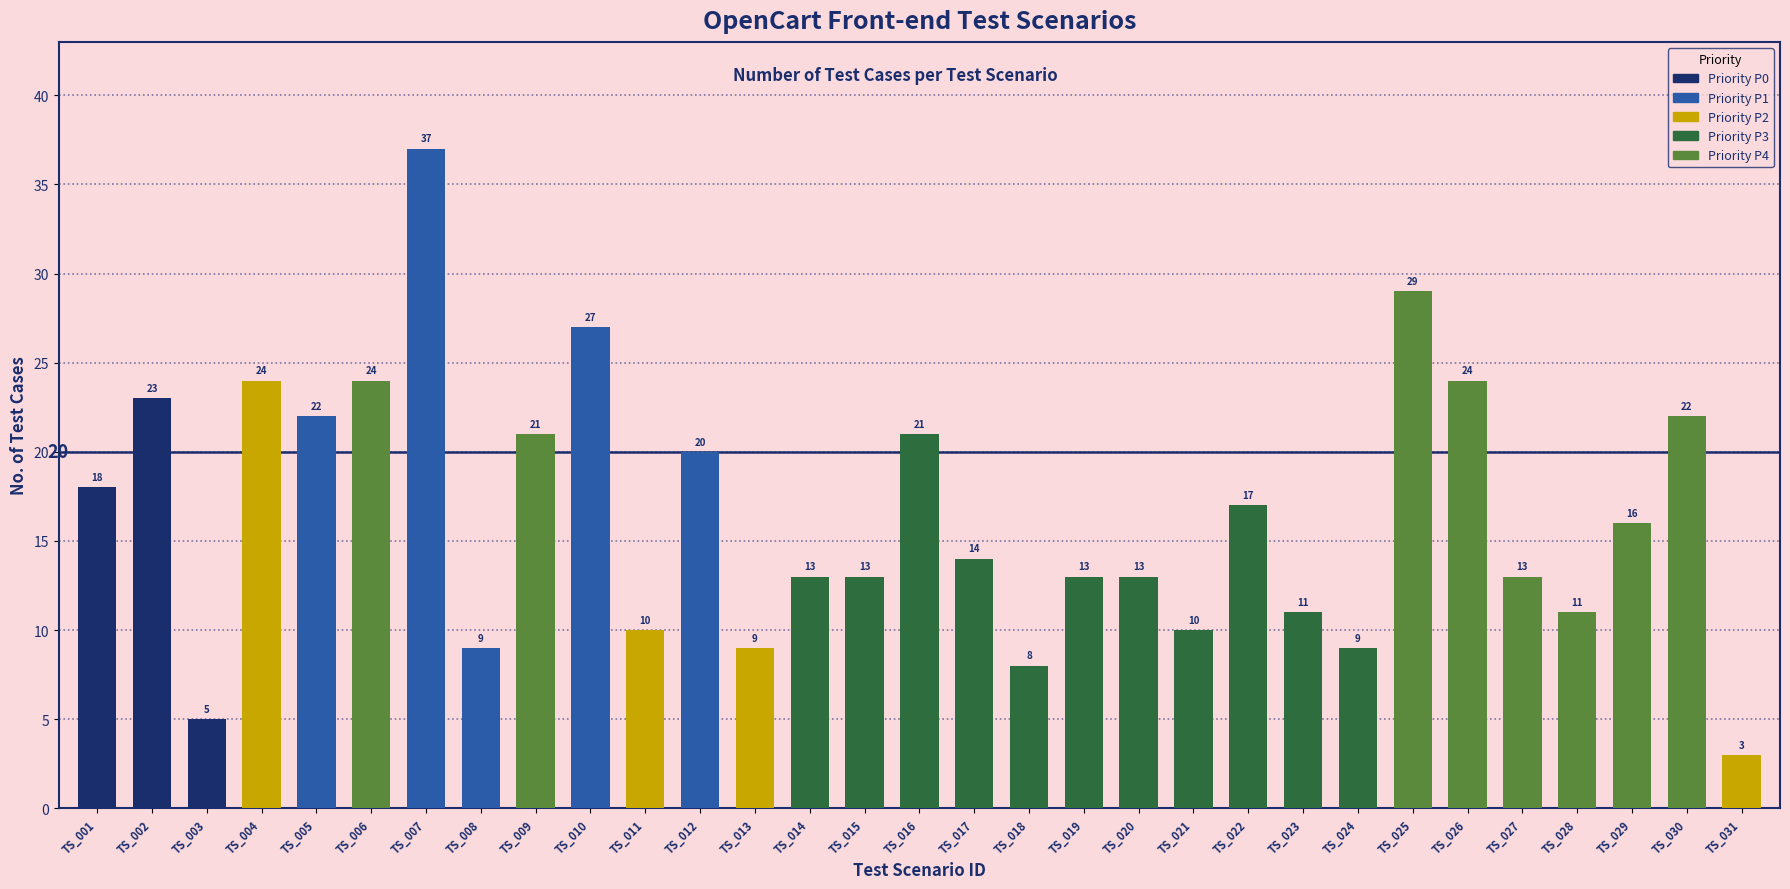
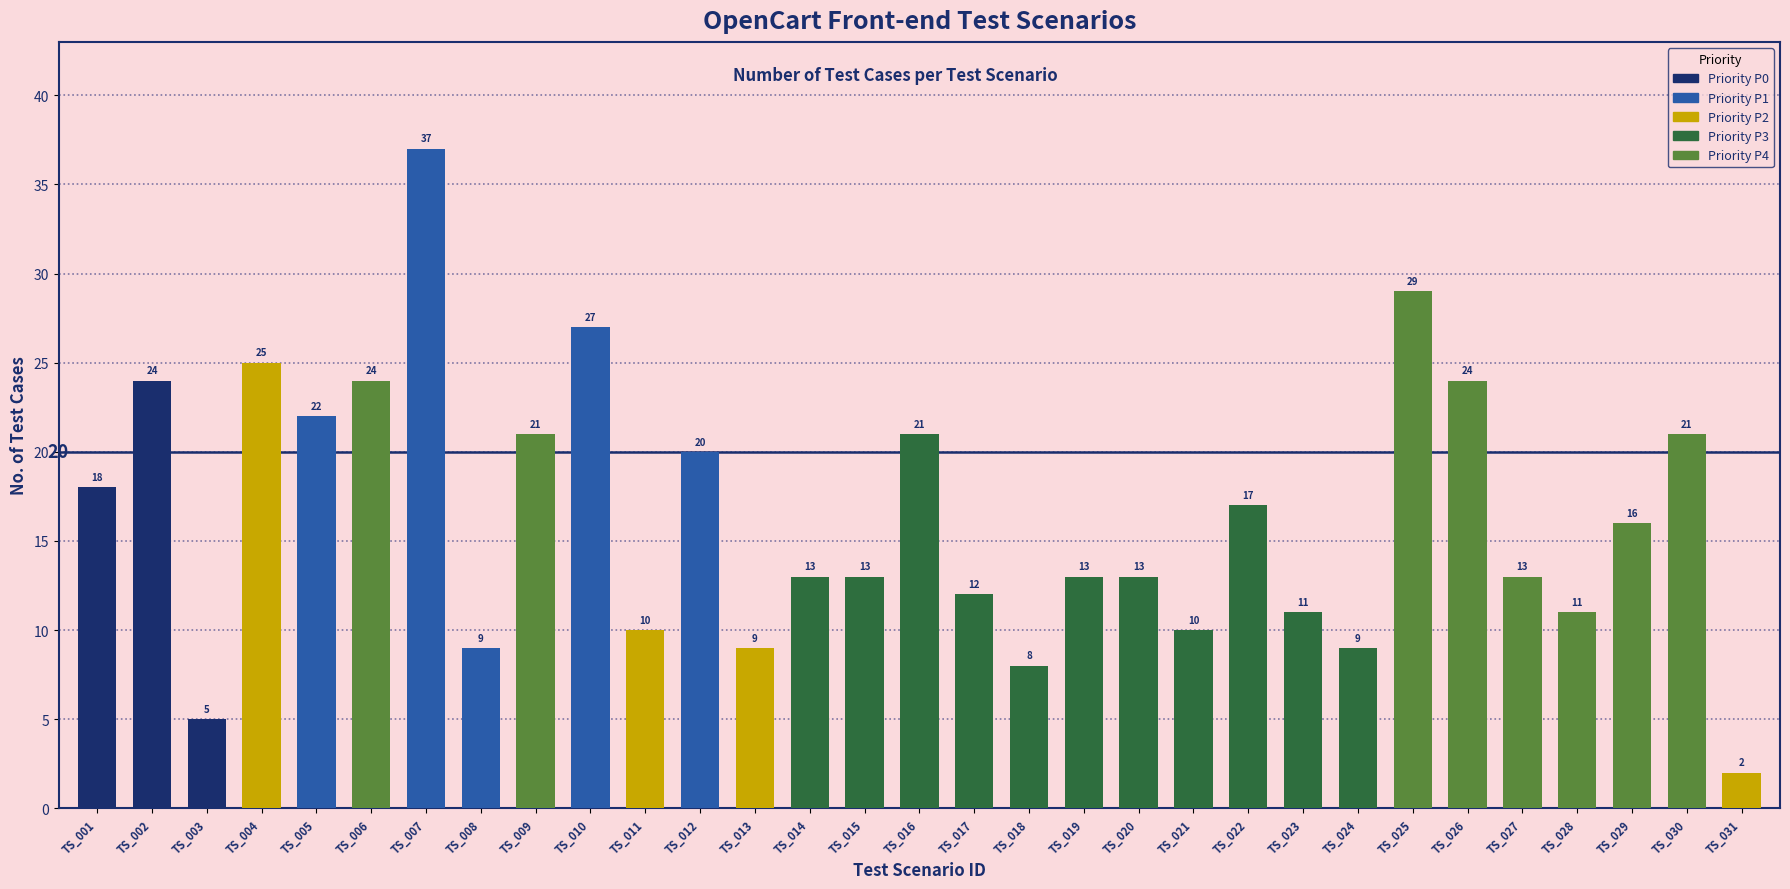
TS_002: 23 -> 24
TS_004: 24 -> 25
TS_017: 14 -> 12
TS_030: 22 -> 21
TS_031: 3 -> 2
